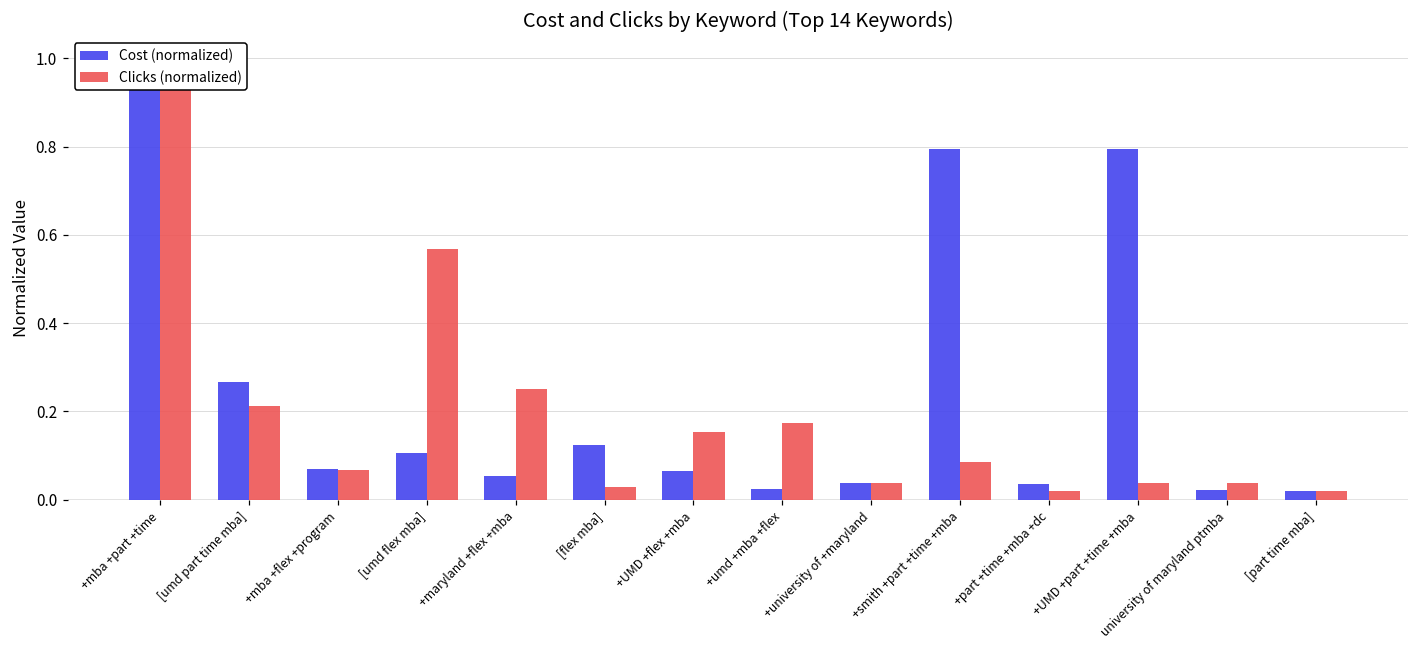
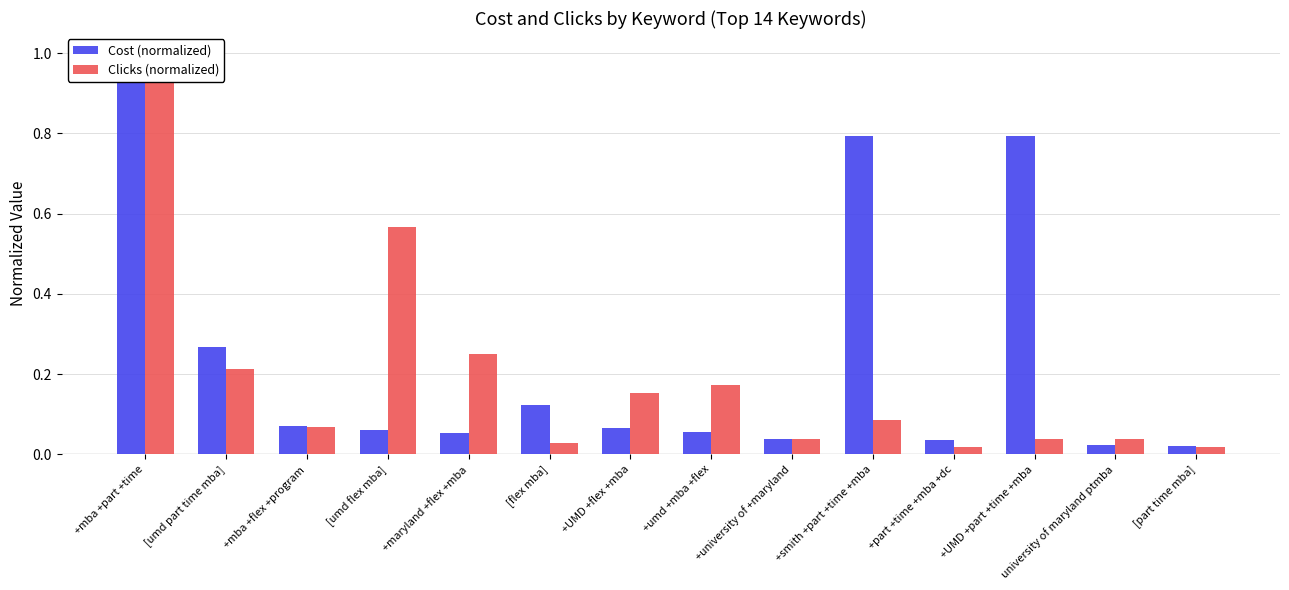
Cost (normalized), [umd flex mba]: 0.11 -> 0.06
Cost (normalized), +umd +mba +flex: 0.02 -> 0.06
